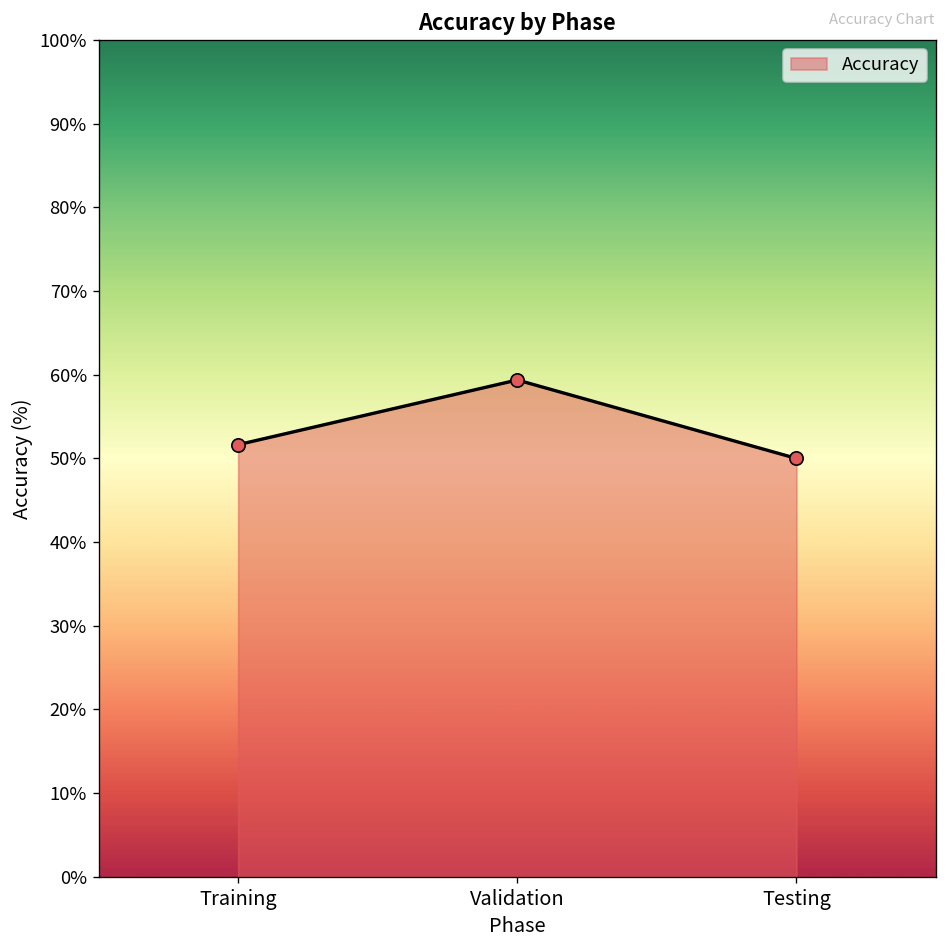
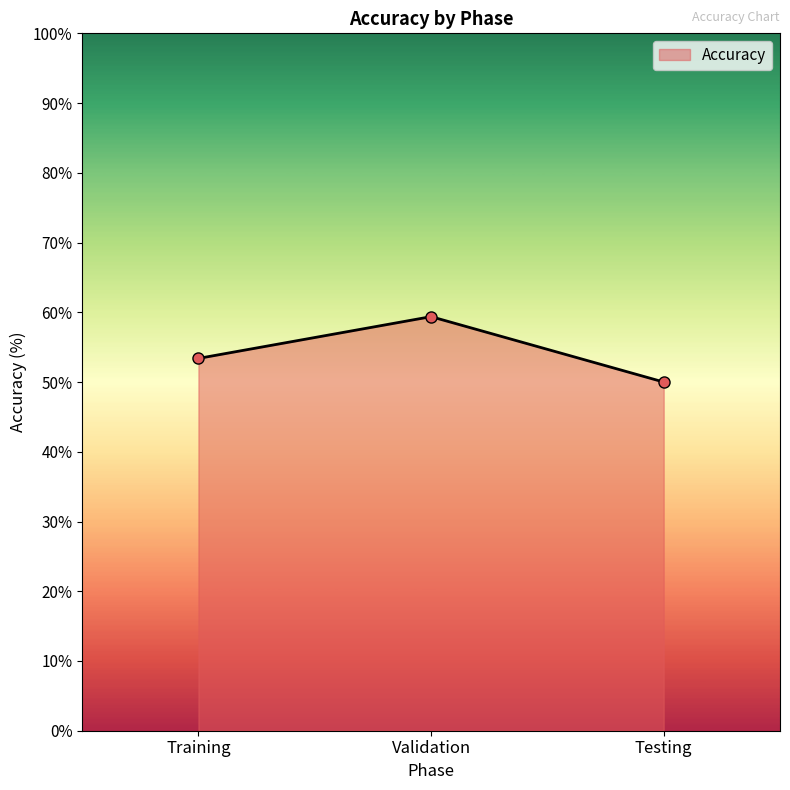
Training: 52% -> 53%
